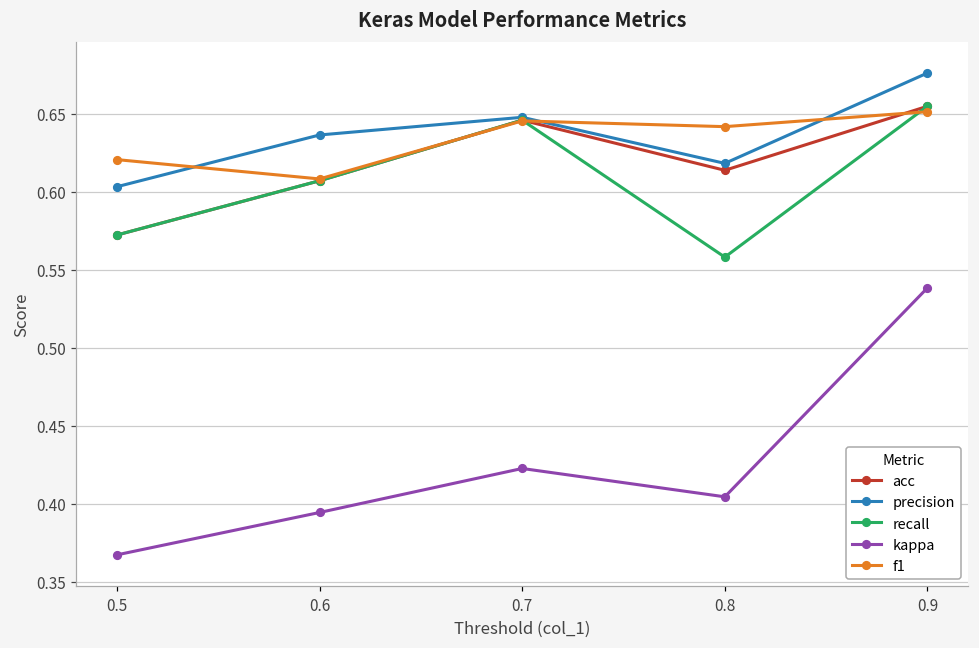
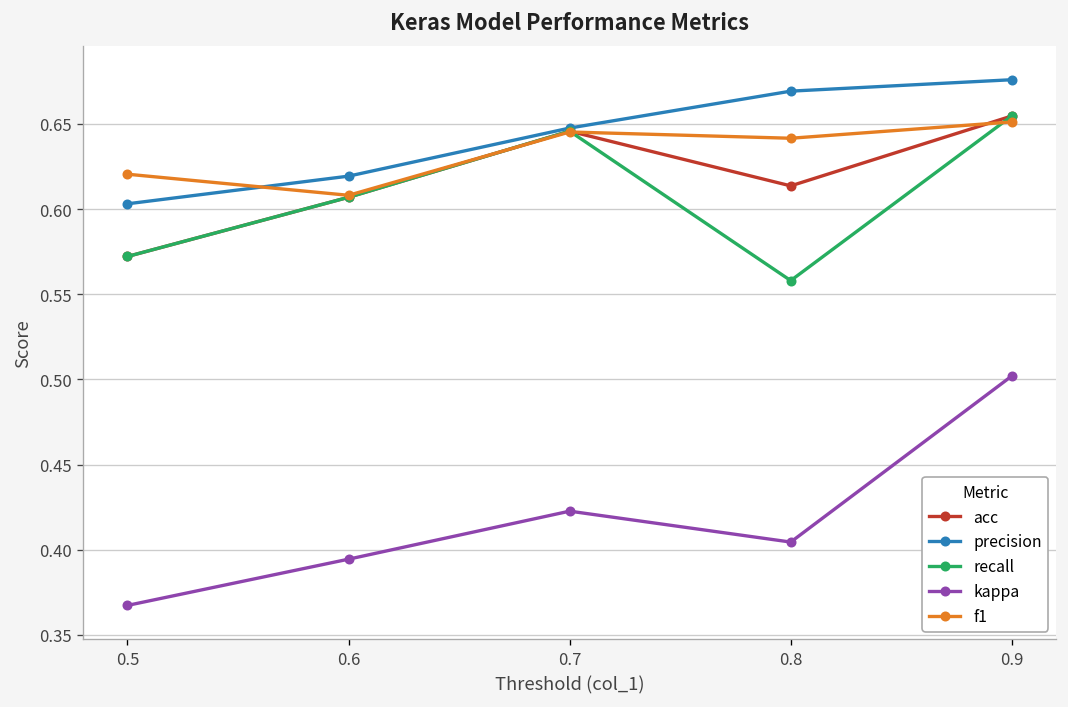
precision, 0.6: 0.636 -> 0.619
precision, 0.8: 0.618 -> 0.669
kappa, 0.9: 0.538 -> 0.502
